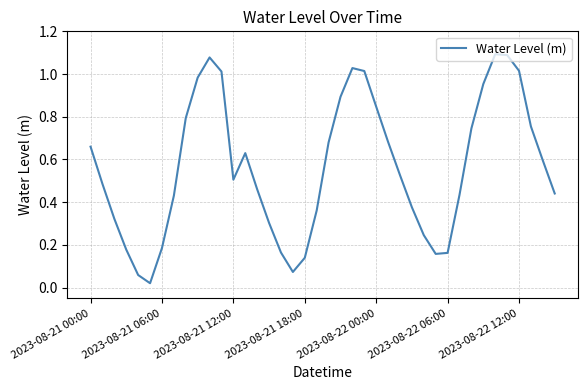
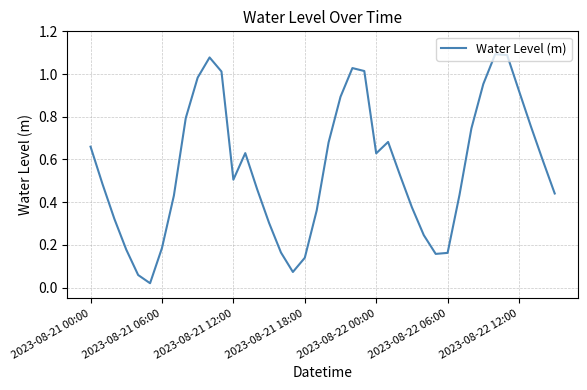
2023-08-22 00:00: 0.85 -> 0.63
2023-08-22 12:00: 1.02 -> 0.92
